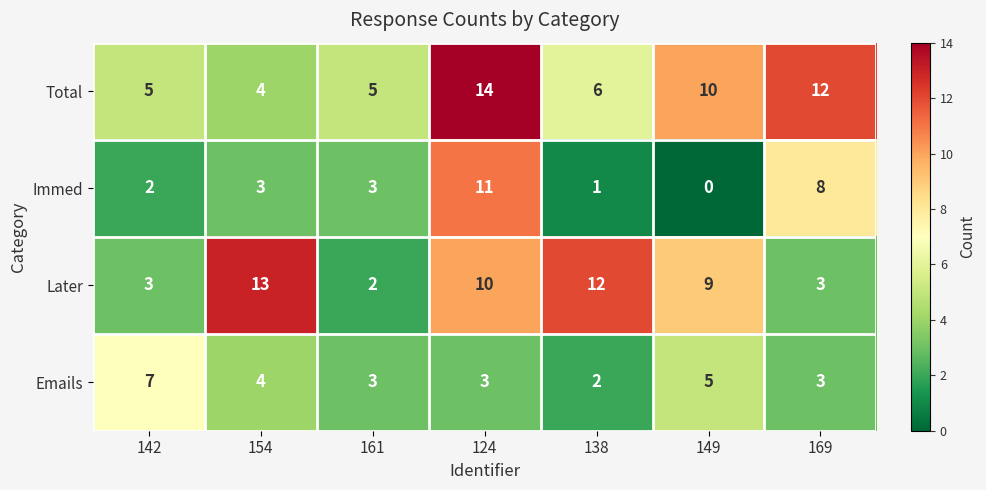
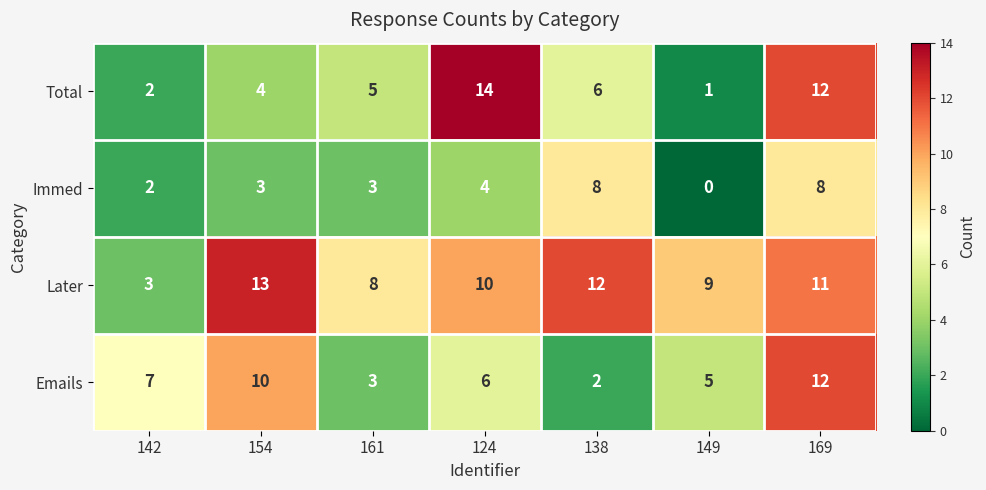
Total, 142: 5 -> 2
Total, 149: 10 -> 1
Immed, 124: 11 -> 4
Immed, 138: 1 -> 8
Later, 161: 2 -> 8
Later, 169: 3 -> 11
Emails, 154: 4 -> 10
Emails, 124: 3 -> 6
Emails, 169: 3 -> 12
